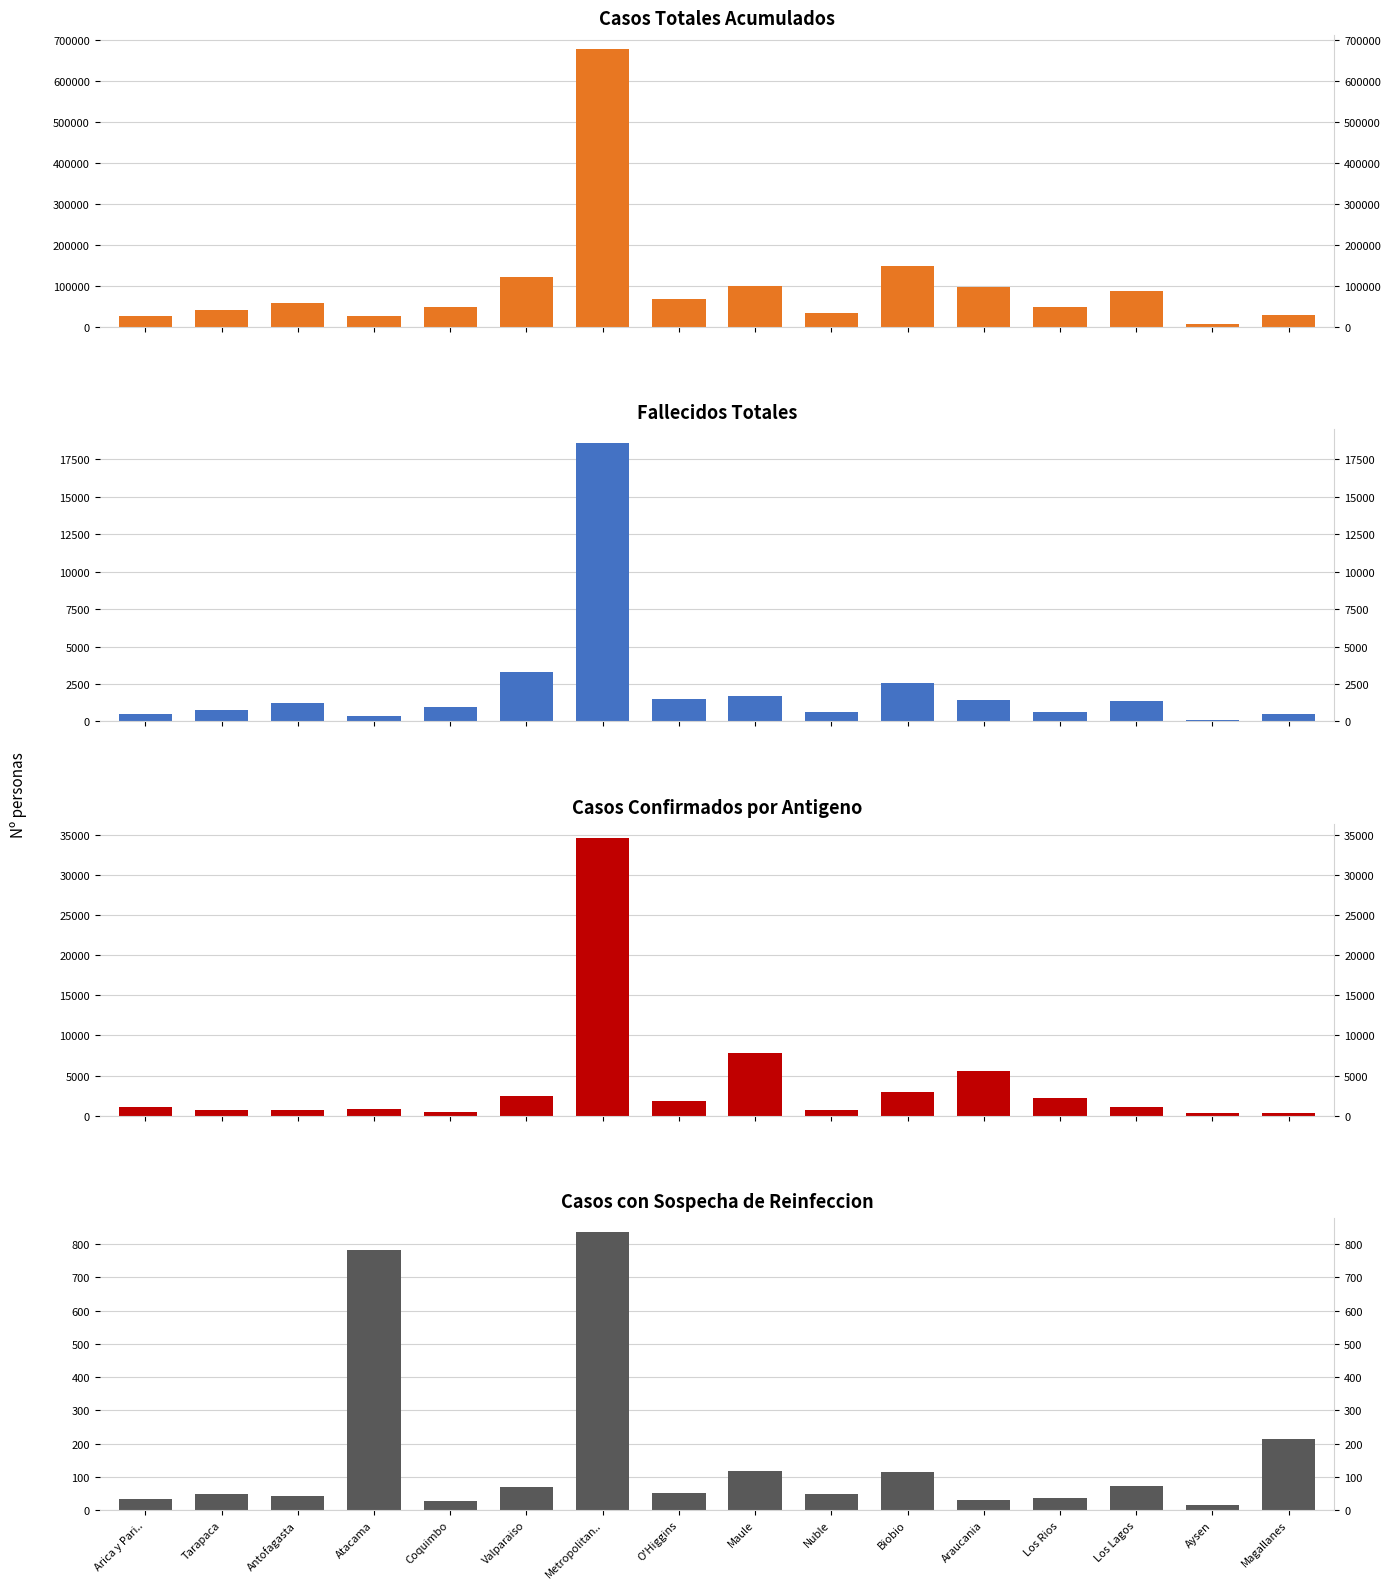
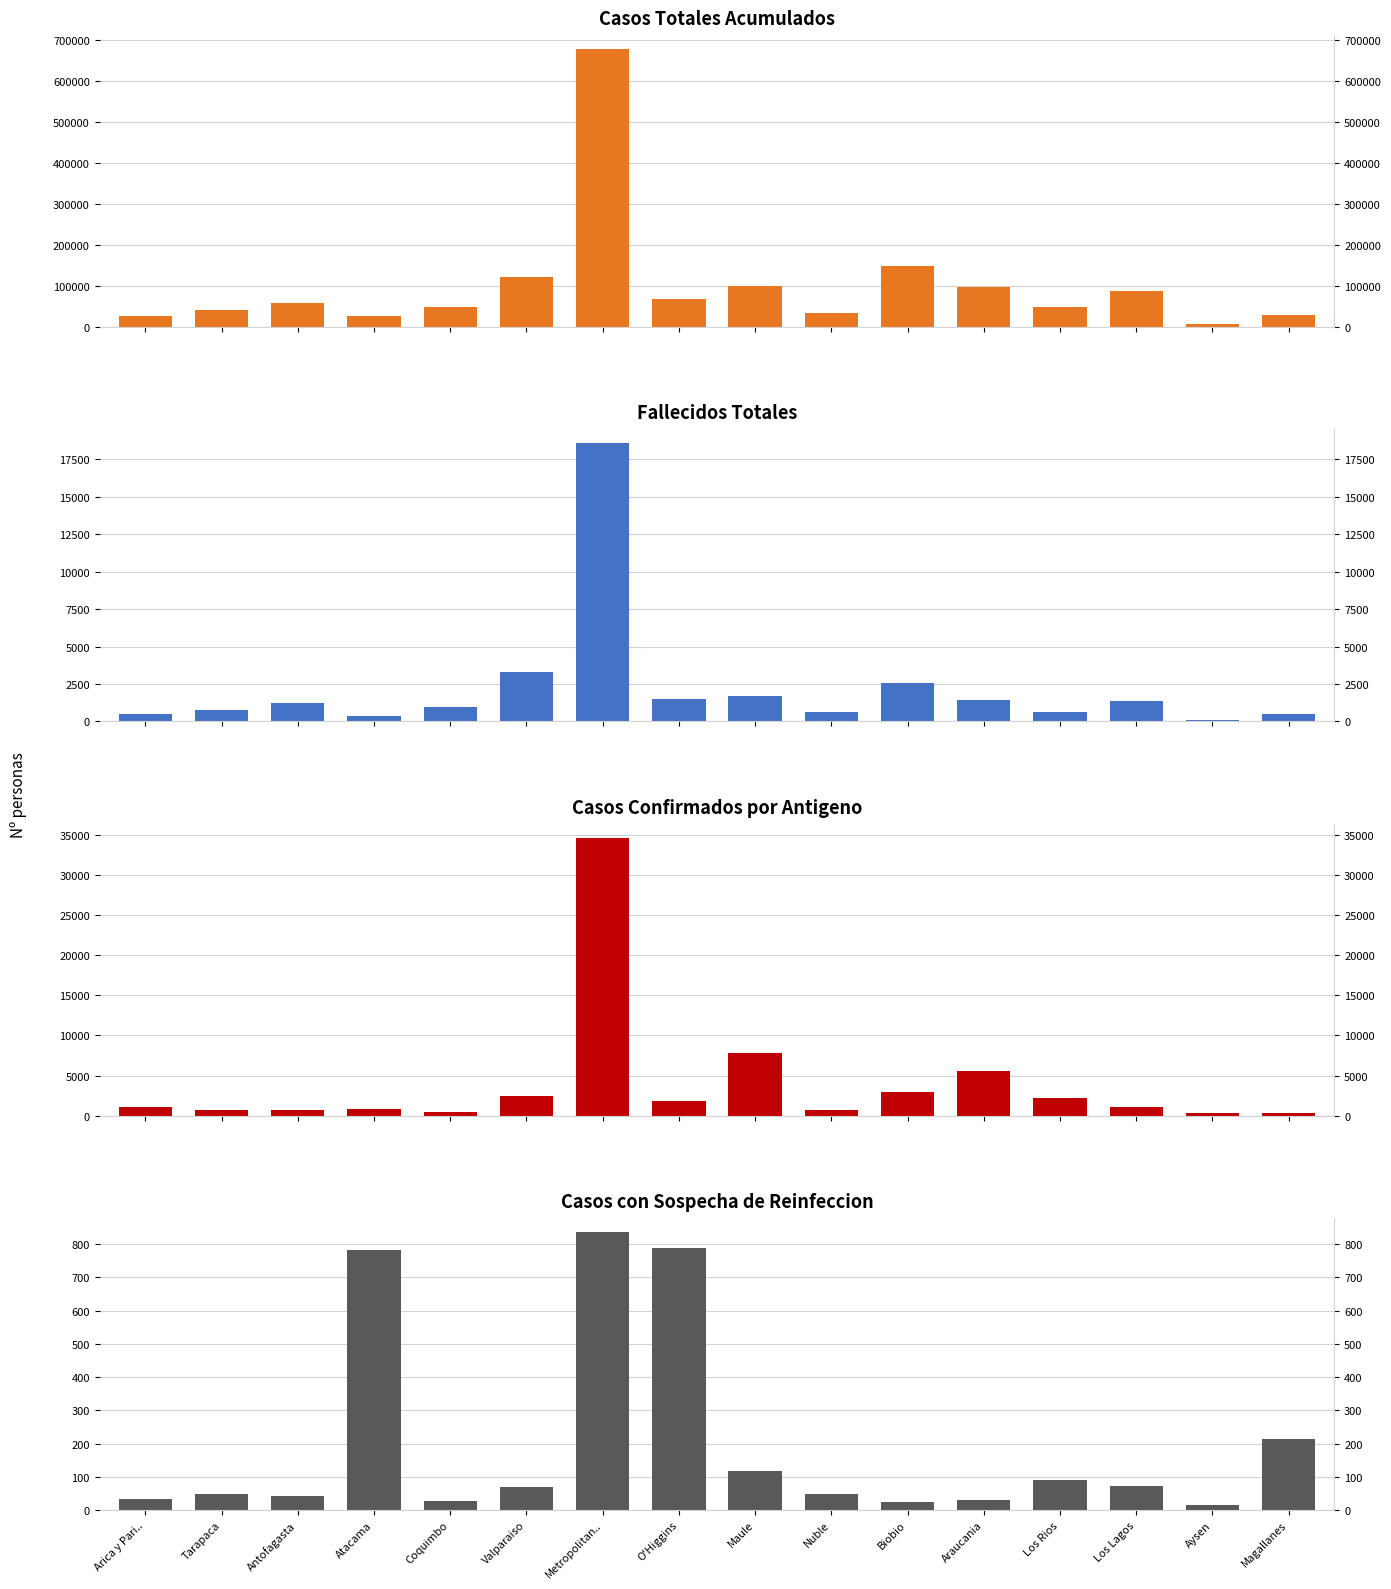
Casos con Sospecha de Reinfeccion, O'Higgins: 50 -> 790
Casos con Sospecha de Reinfeccion, Biobio: 110 -> 20
Casos con Sospecha de Reinfeccion, Los Rios: 40 -> 90
